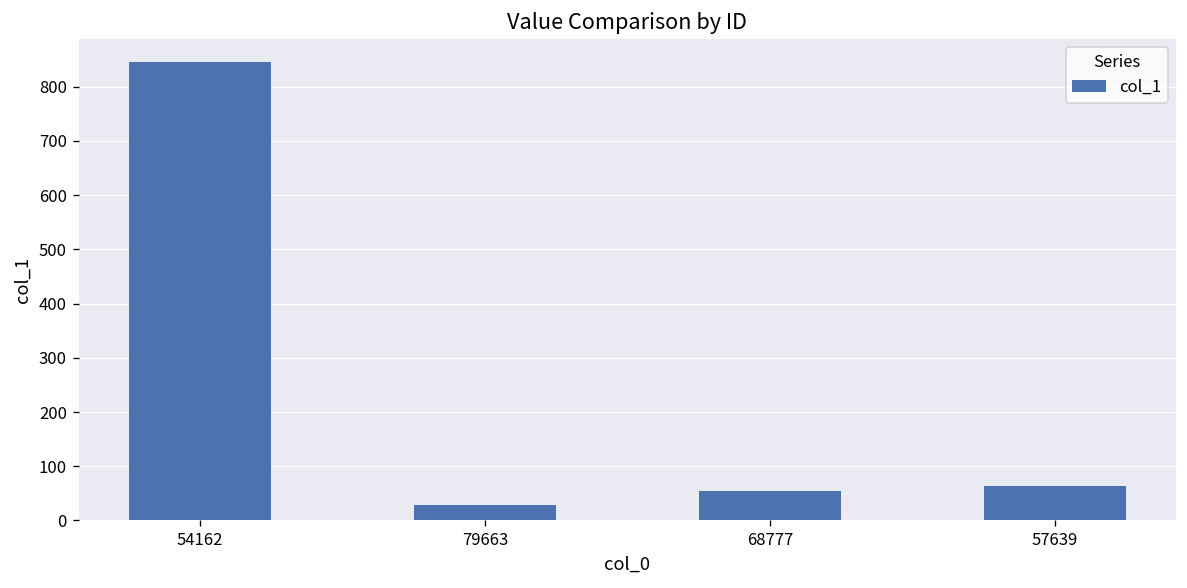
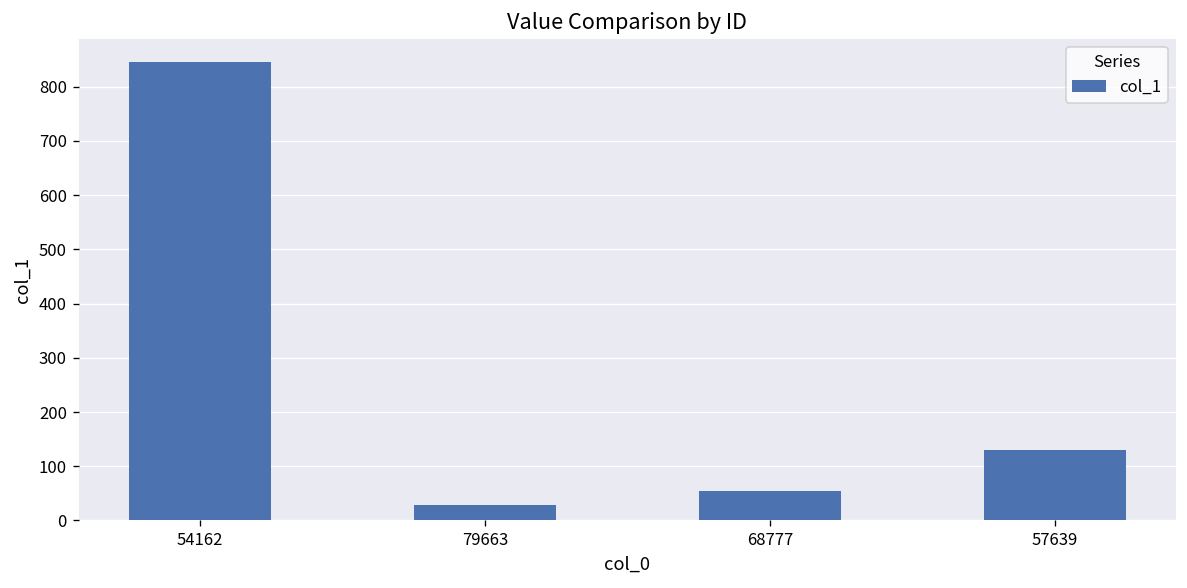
57639: 60 -> 130
